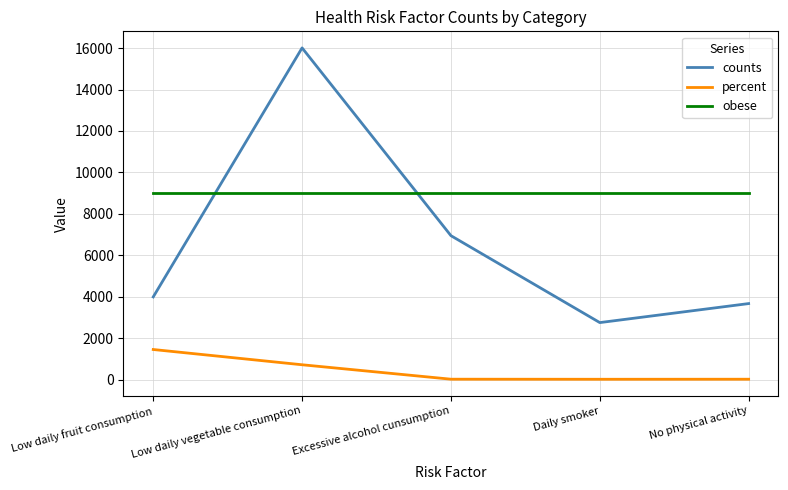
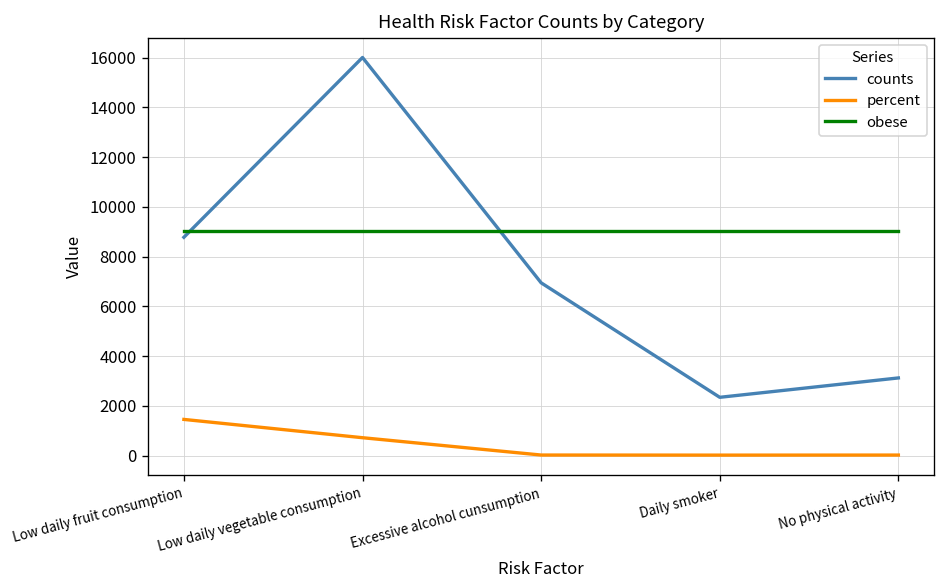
counts, Low daily fruit consumption: 4000 -> 8800
counts, Daily smoker: 2800 -> 2300
counts, No physical activity: 3700 -> 3100
